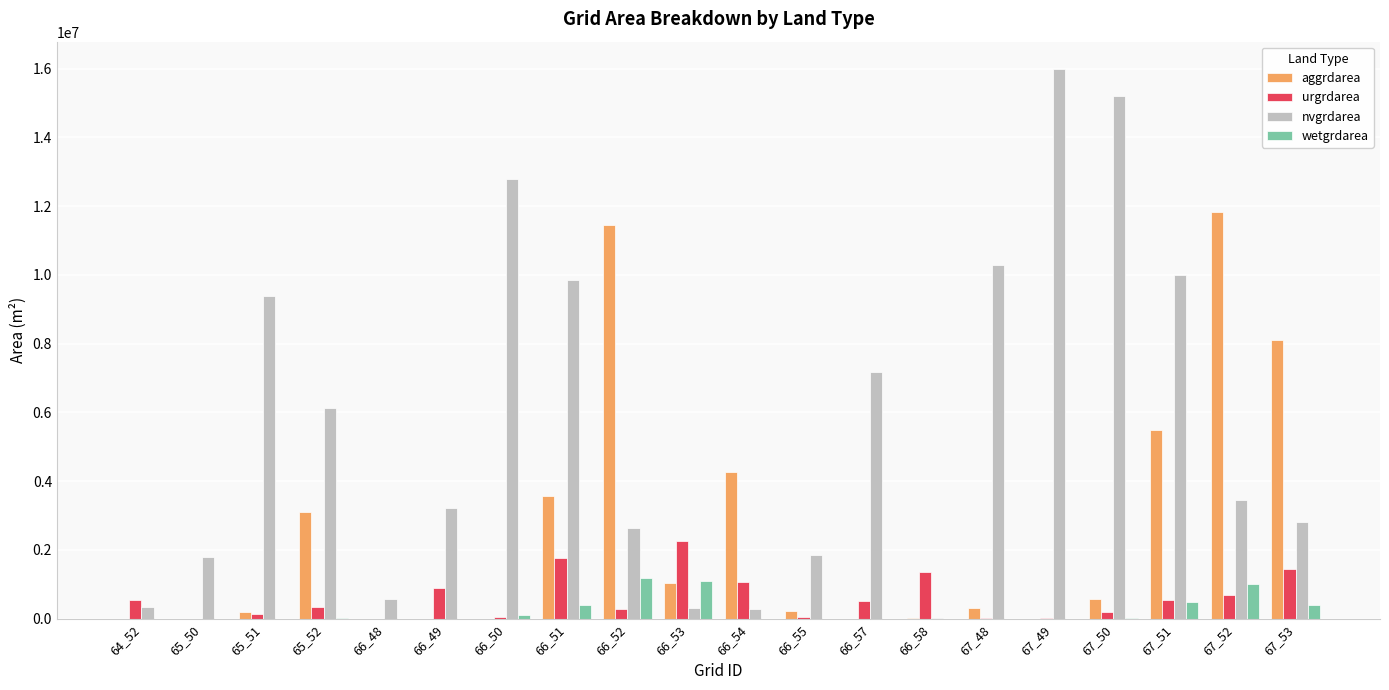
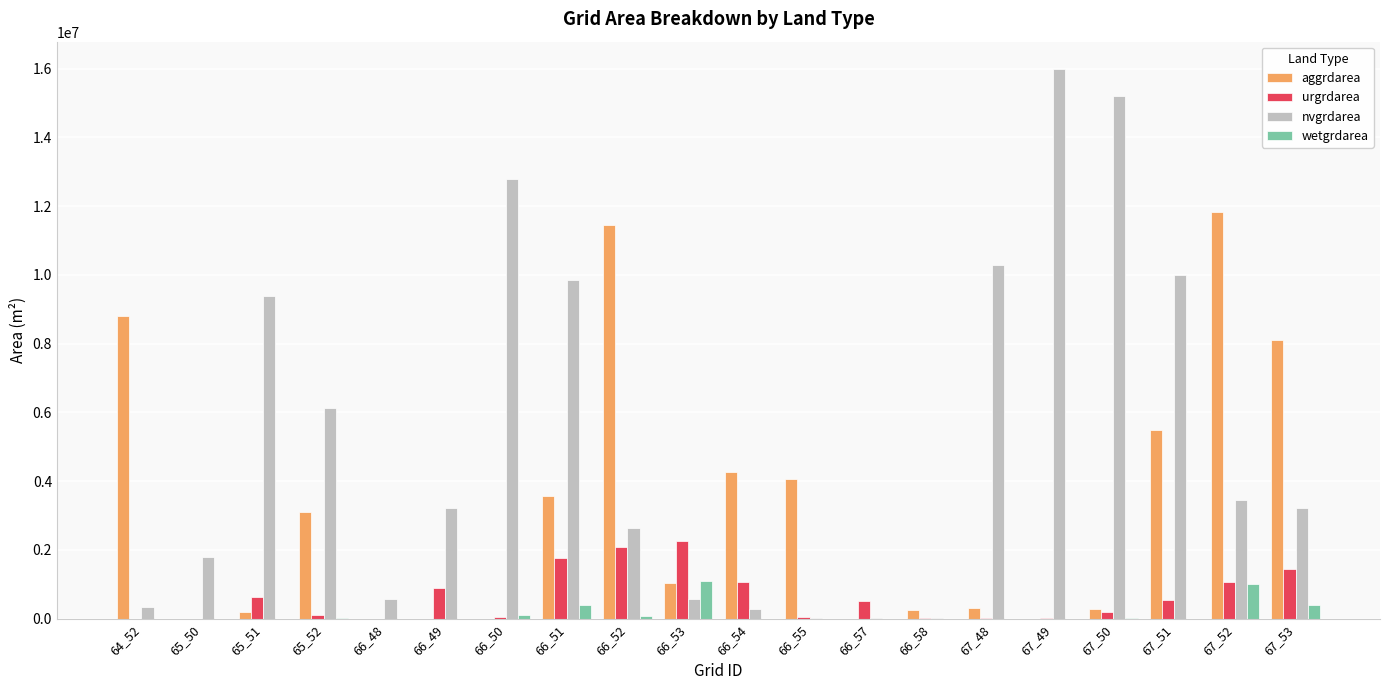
aggrdarea, 64_52: 0 -> 8800000
urgrdarea, 64_52: 500000 -> 0
urgrdarea, 65_51: 100000 -> 600000
urgrdarea, 65_52: 400000 -> 100000
urgrdarea, 66_52: 300000 -> 2100000
wetgrdarea, 66_52: 1200000 -> 100000
nvgrdarea, 66_53: 300000 -> 600000
aggrdarea, 66_55: 200000 -> 4100000
nvgrdarea, 66_55: 1800000 -> 0
nvgrdarea, 66_57: 7200000 -> 0
aggrdarea, 66_58: 0 -> 200000
urgrdarea, 66_58: 1300000 -> 0
aggrdarea, 67_50: 600000 -> 300000
wetgrdarea, 67_51: 500000 -> 0
urgrdarea, 67_52: 700000 -> 1100000
nvgrdarea, 67_53: 2800000 -> 3200000
